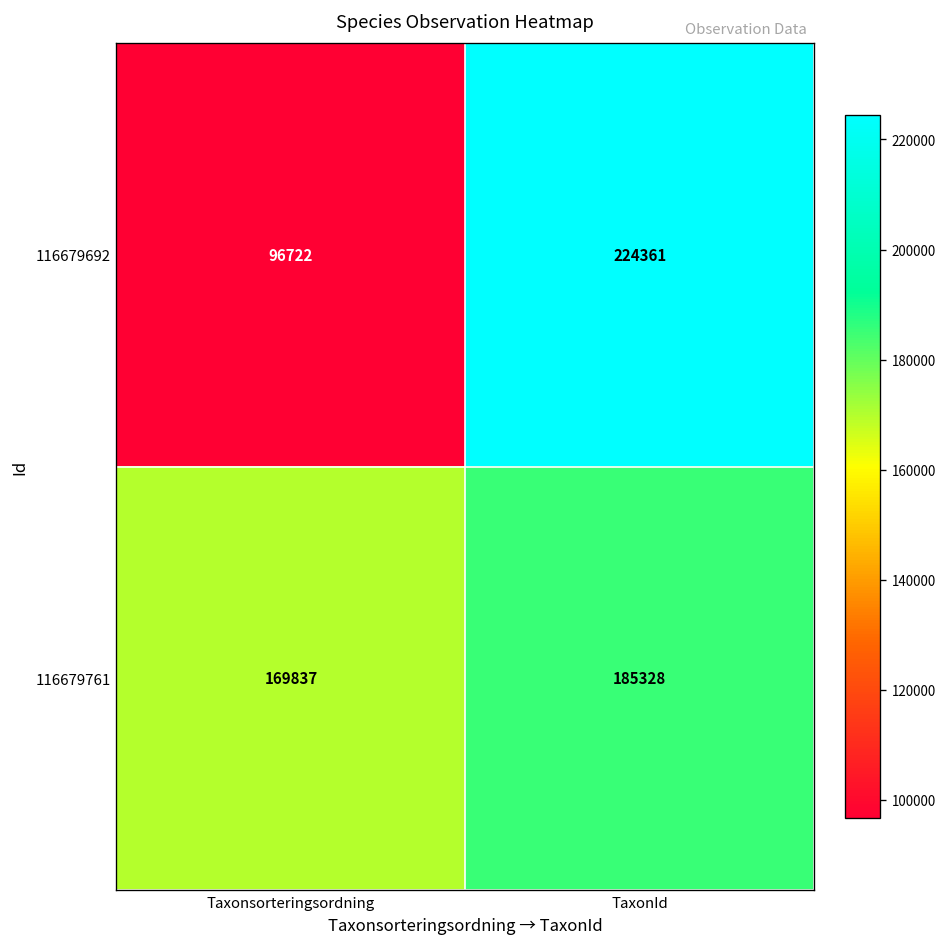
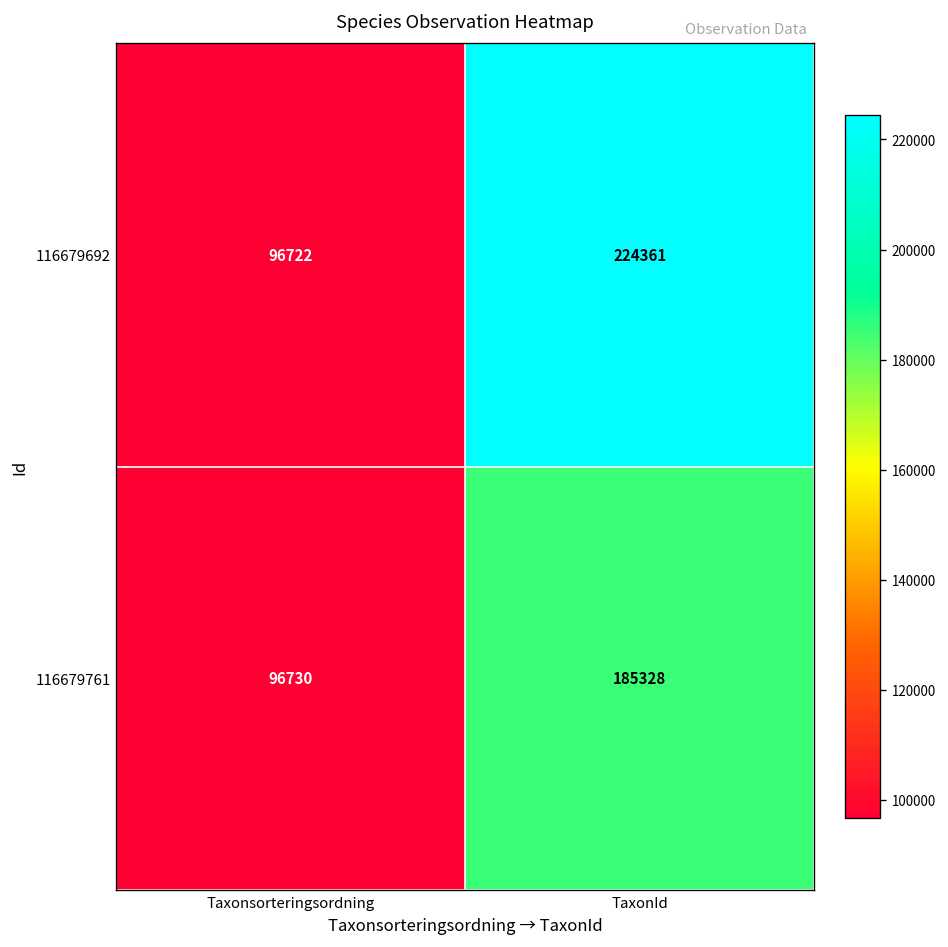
116679761, Taxonsorteringsordning: 169837 -> 96730
